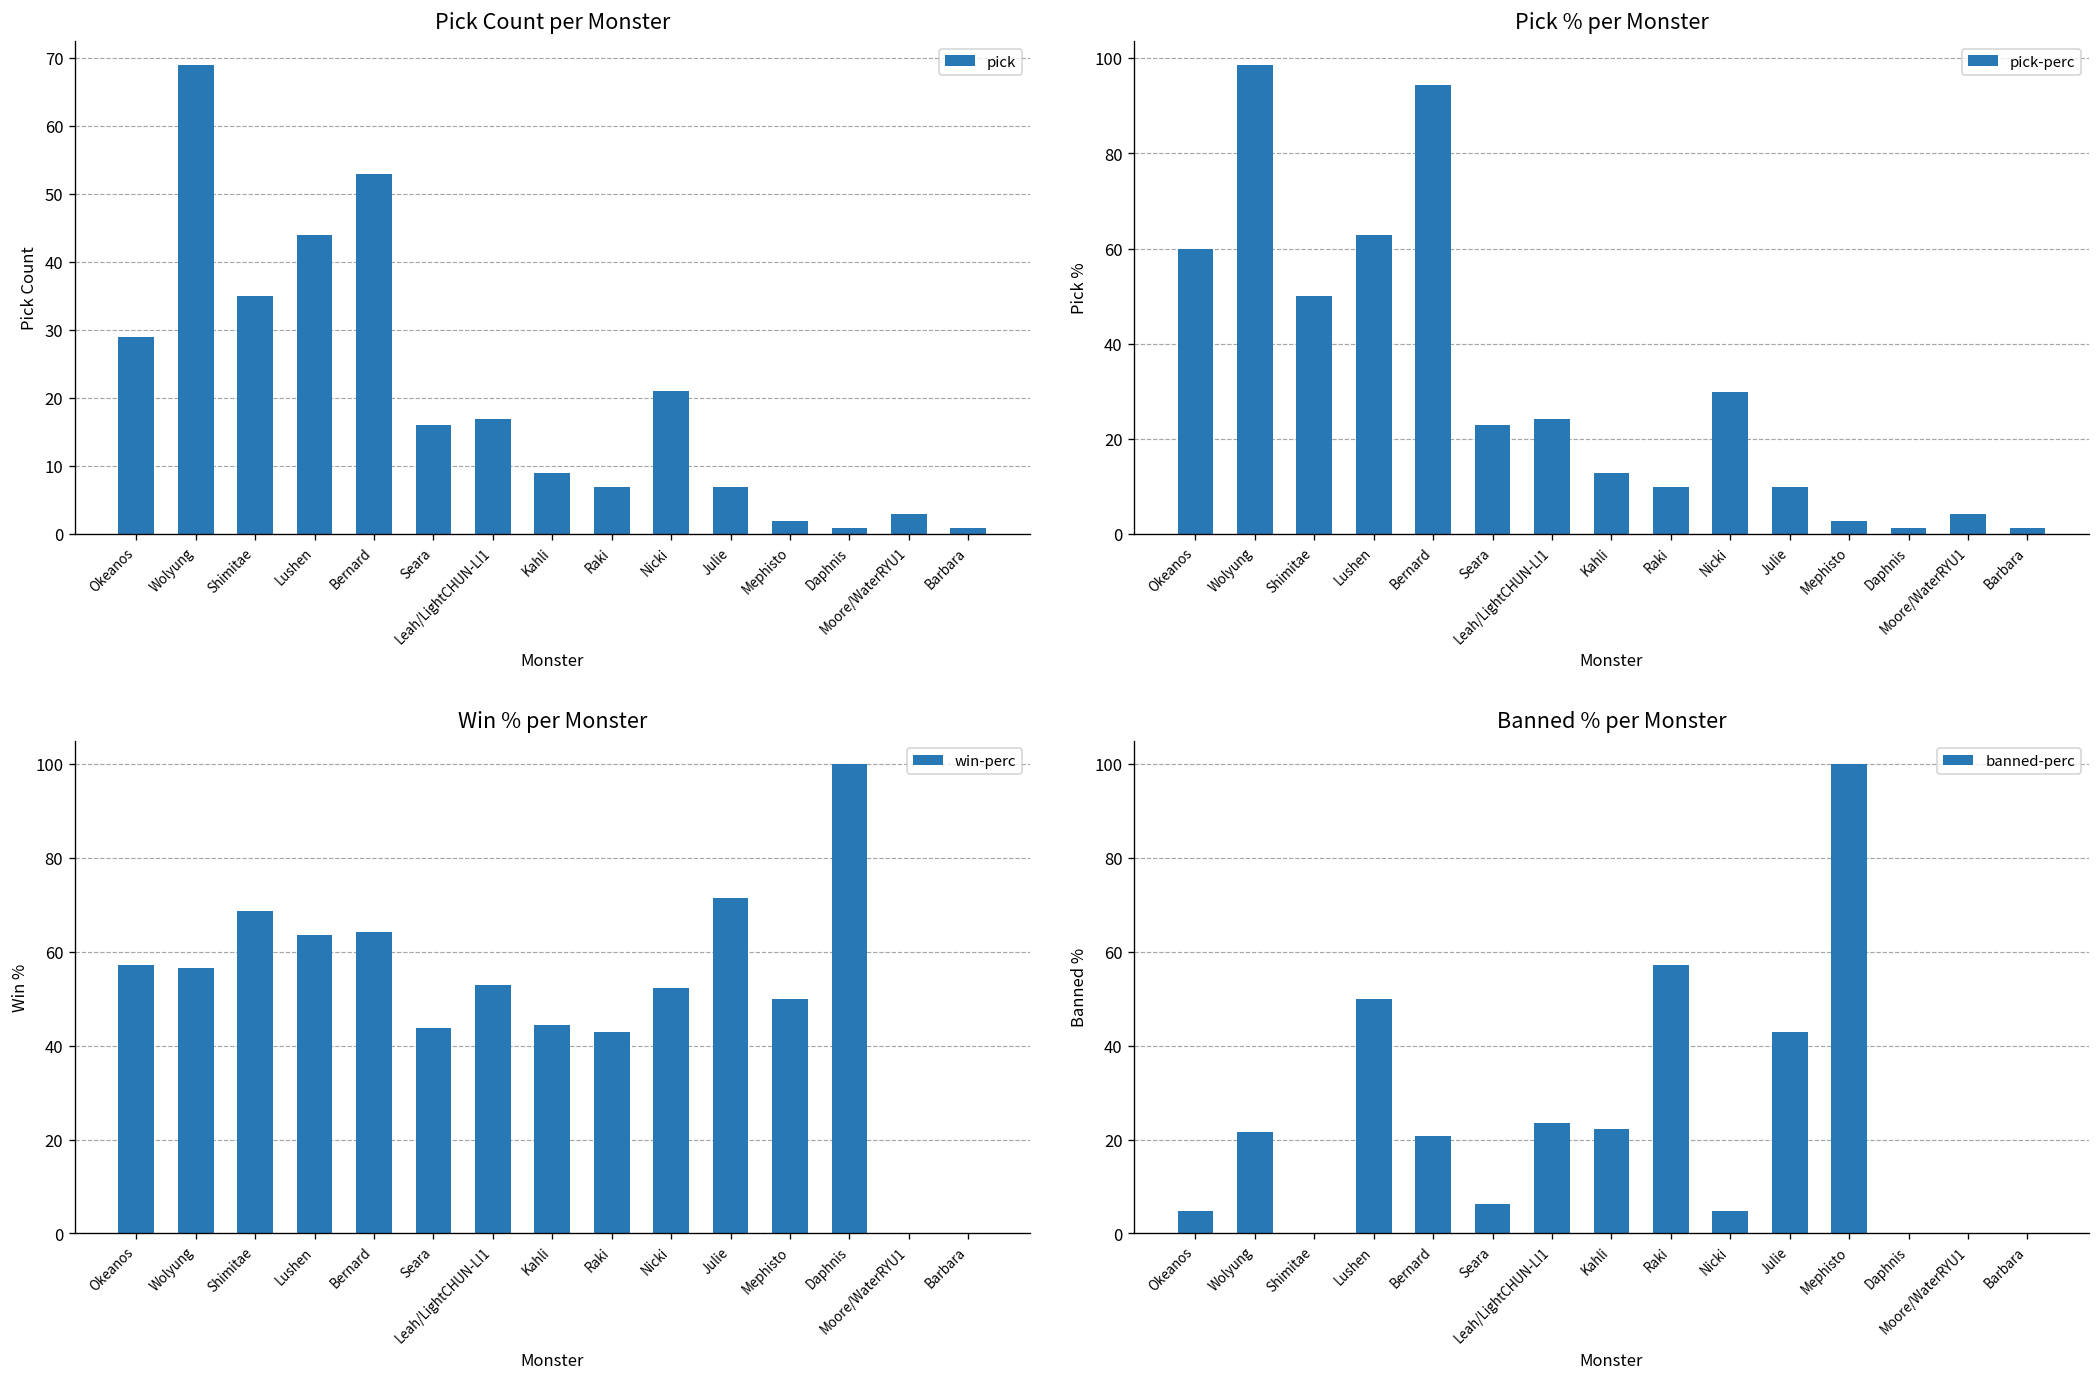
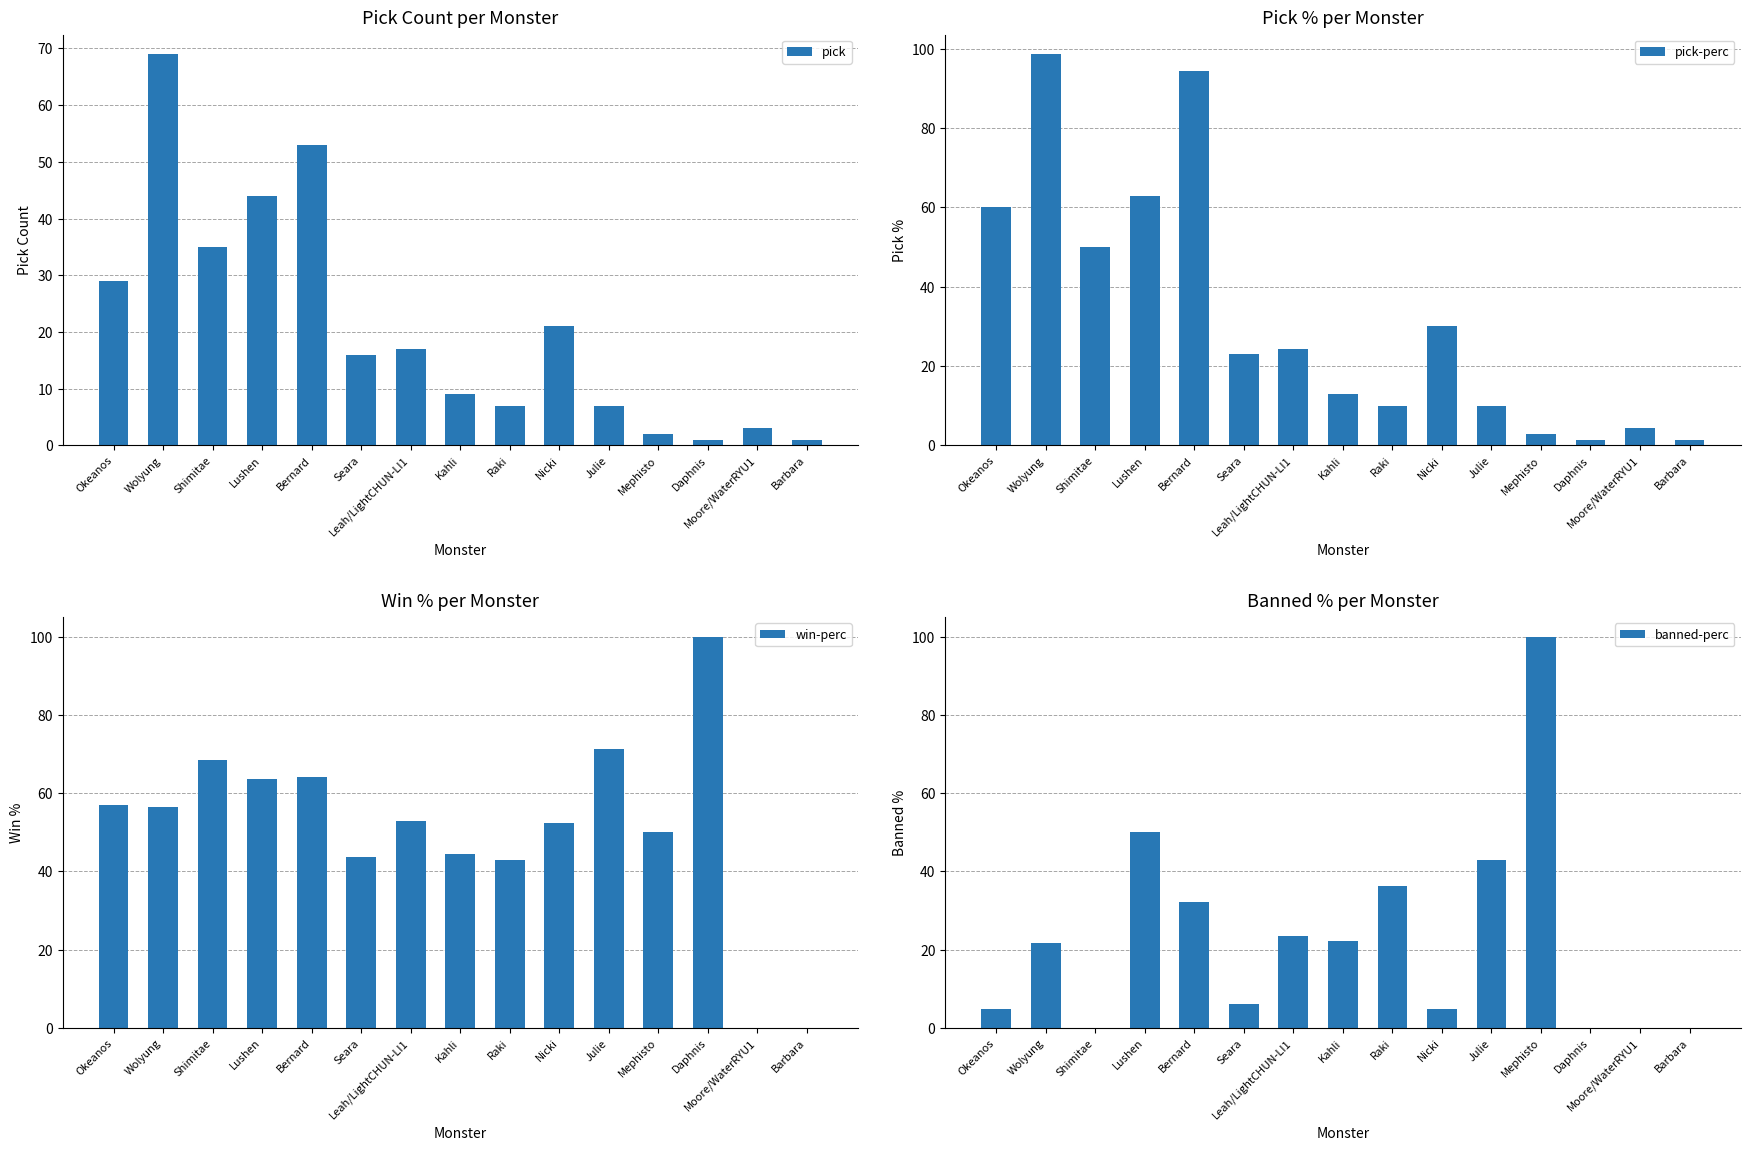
Banned % per Monster, Bernard: 21 -> 32
Banned % per Monster, Raki: 57 -> 36
